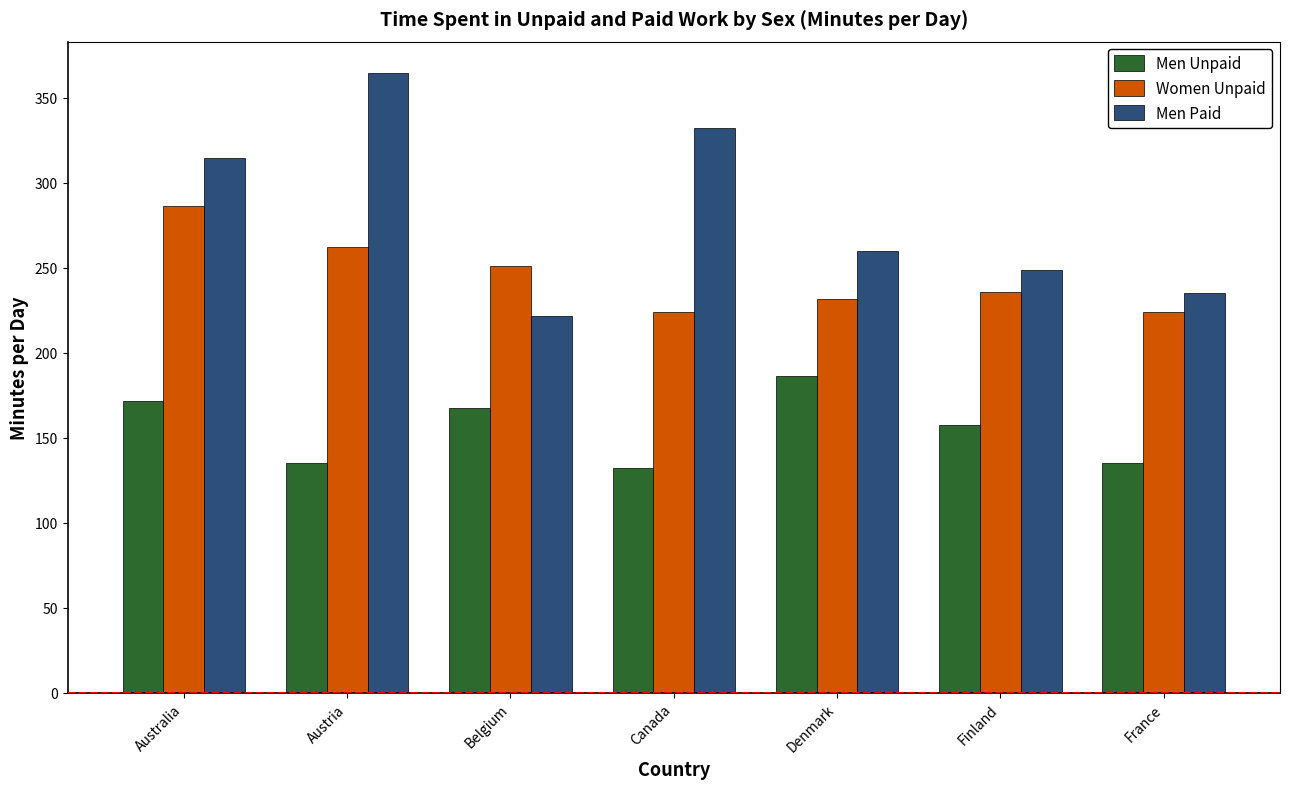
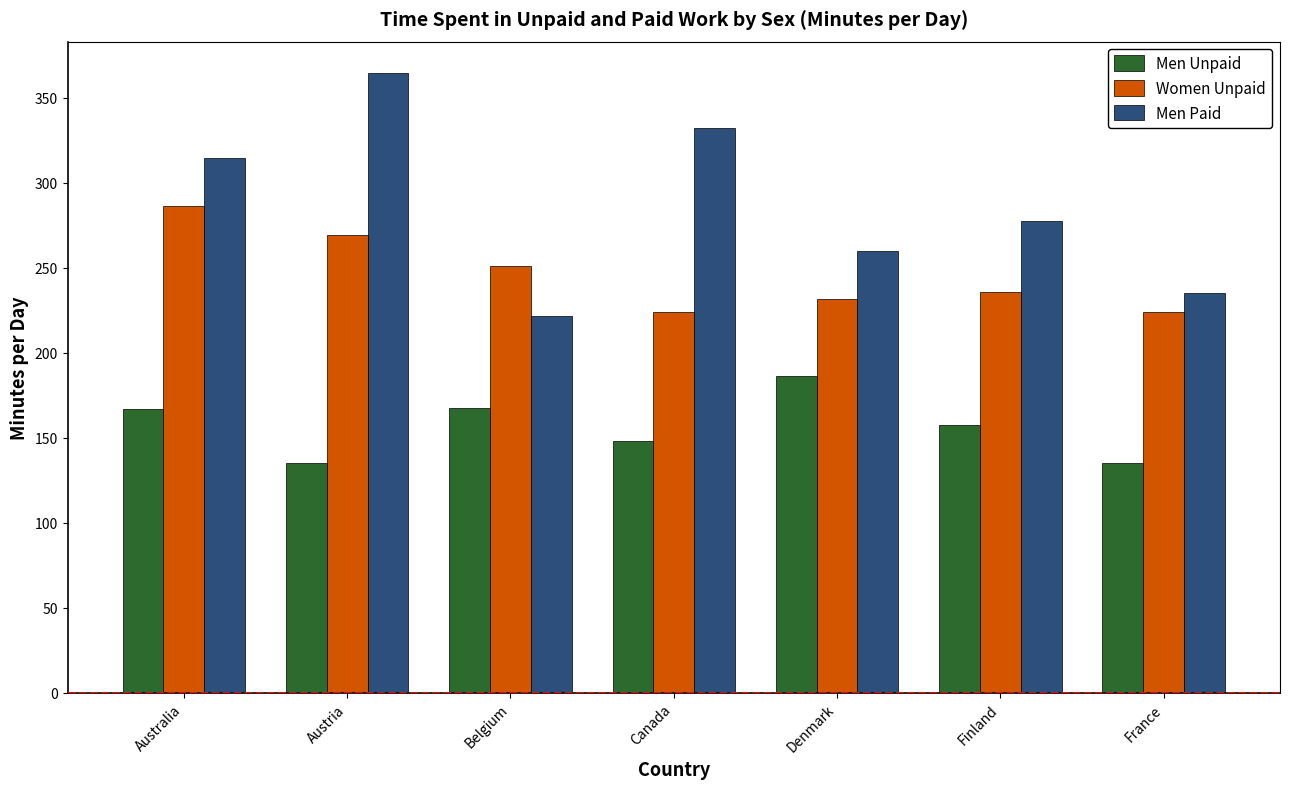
Men Unpaid, Australia: 172 -> 167
Women Unpaid, Austria: 262 -> 269
Men Unpaid, Canada: 132 -> 148
Men Paid, Finland: 249 -> 278
